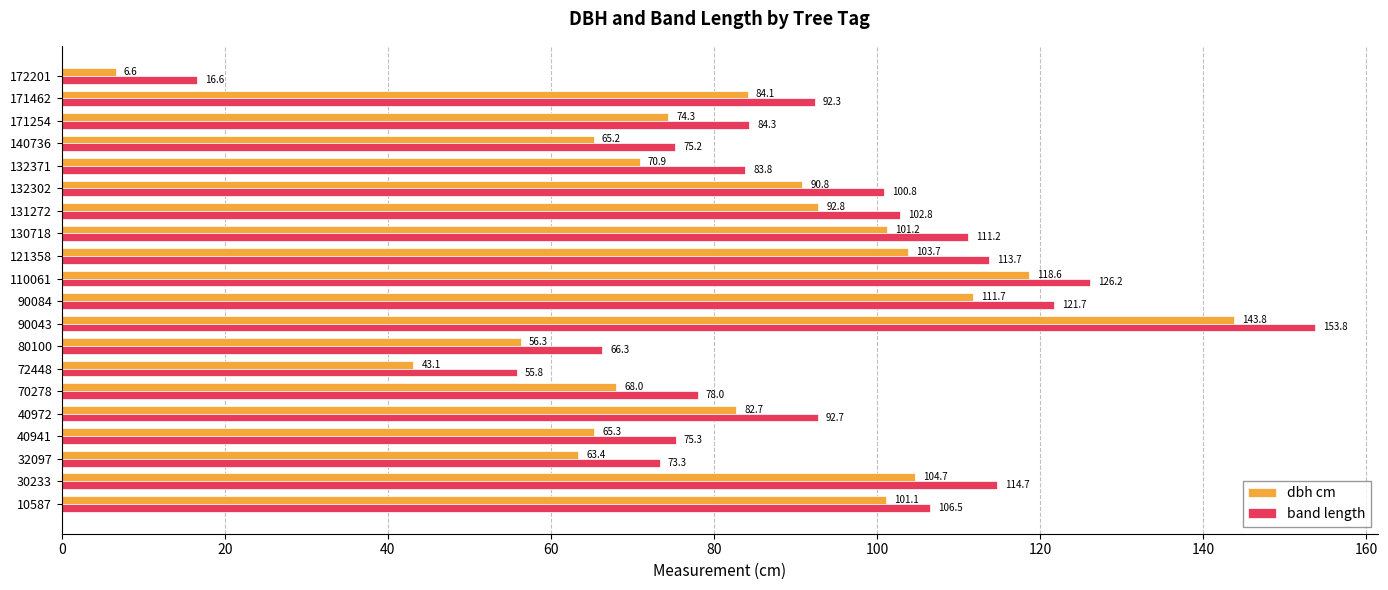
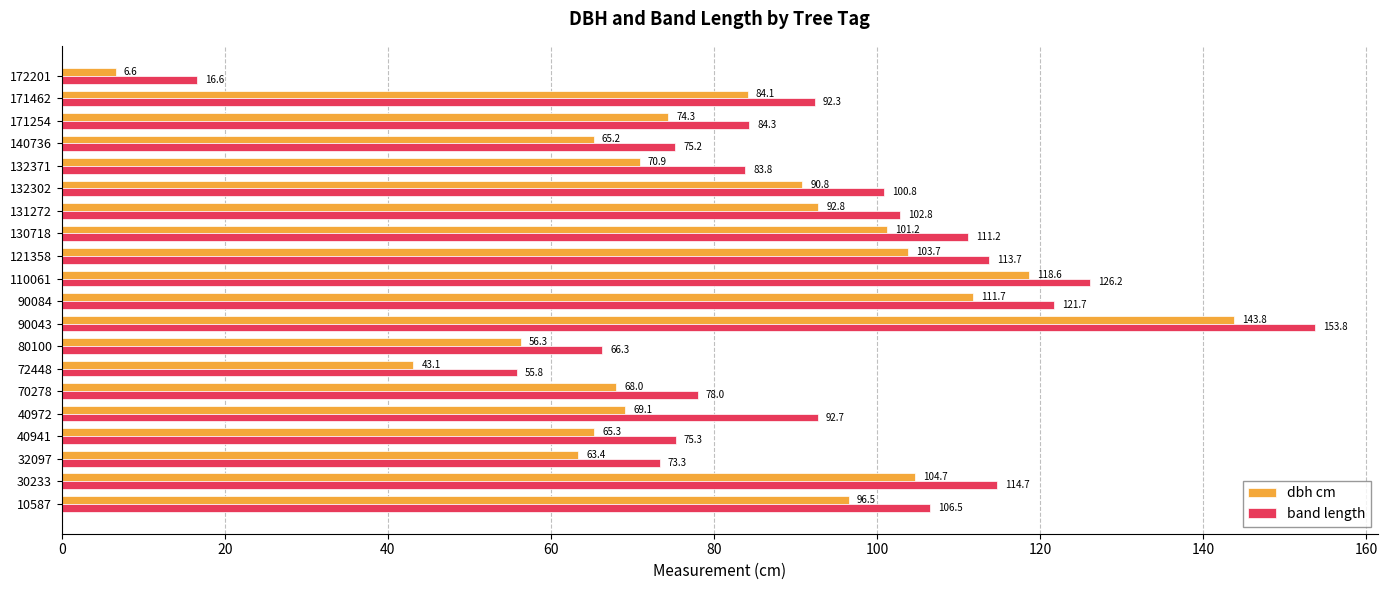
dbh cm, 40972: 82.7 -> 69.1
dbh cm, 10587: 101.1 -> 96.5
